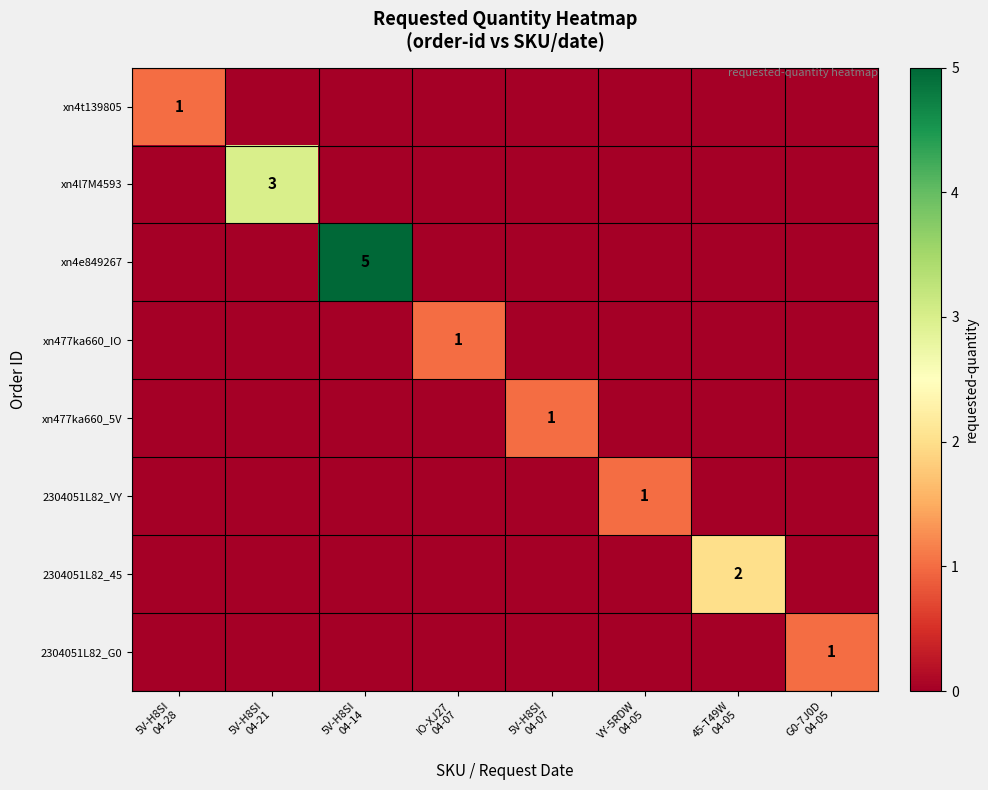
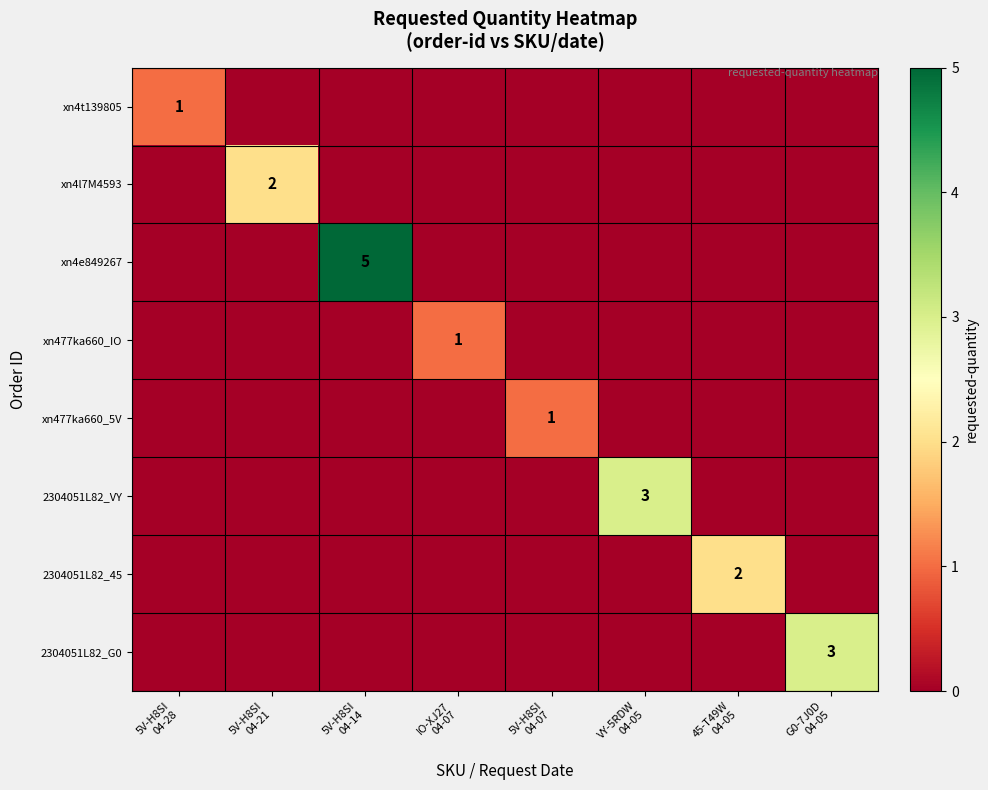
xn4l7M4593, 5V-H8SI 04-21: 3 -> 2
2304051L82_VY, VY-5RDW 04-05: 1 -> 3
2304051L82_G0, G0-7J0D 04-05: 1 -> 3
